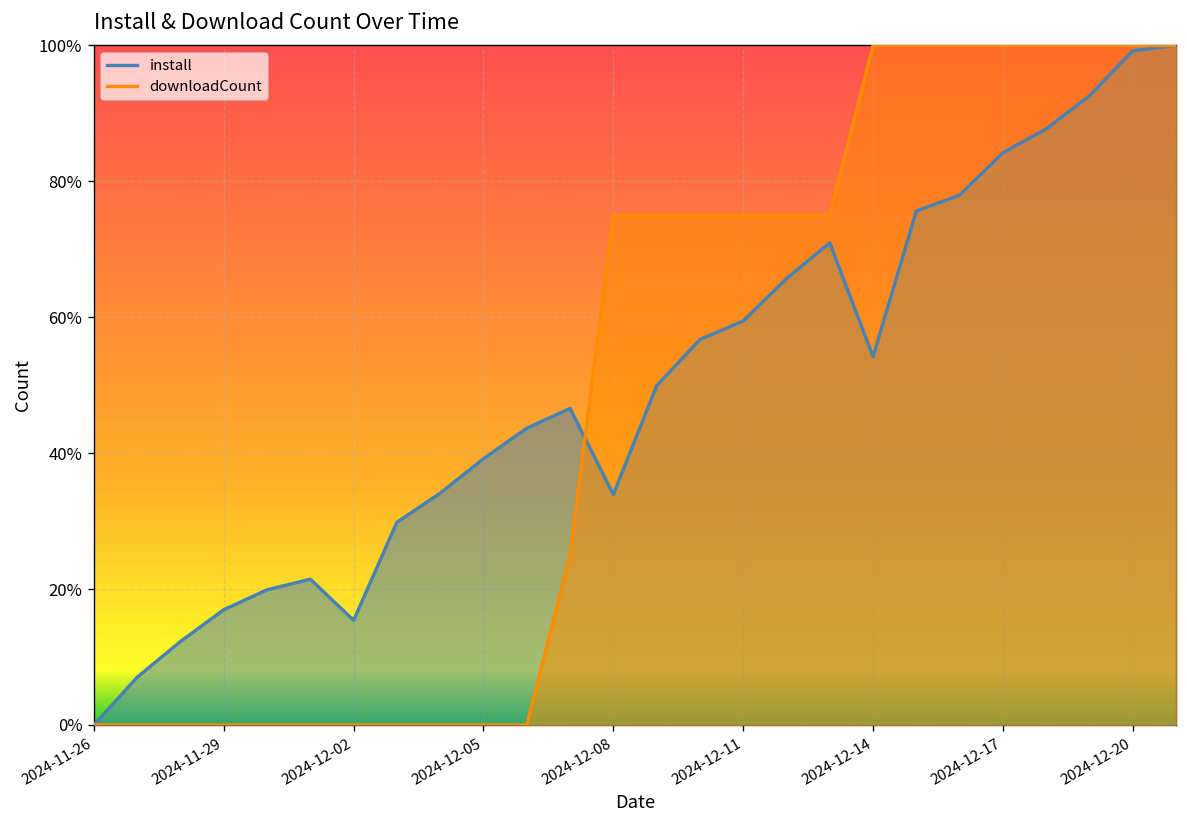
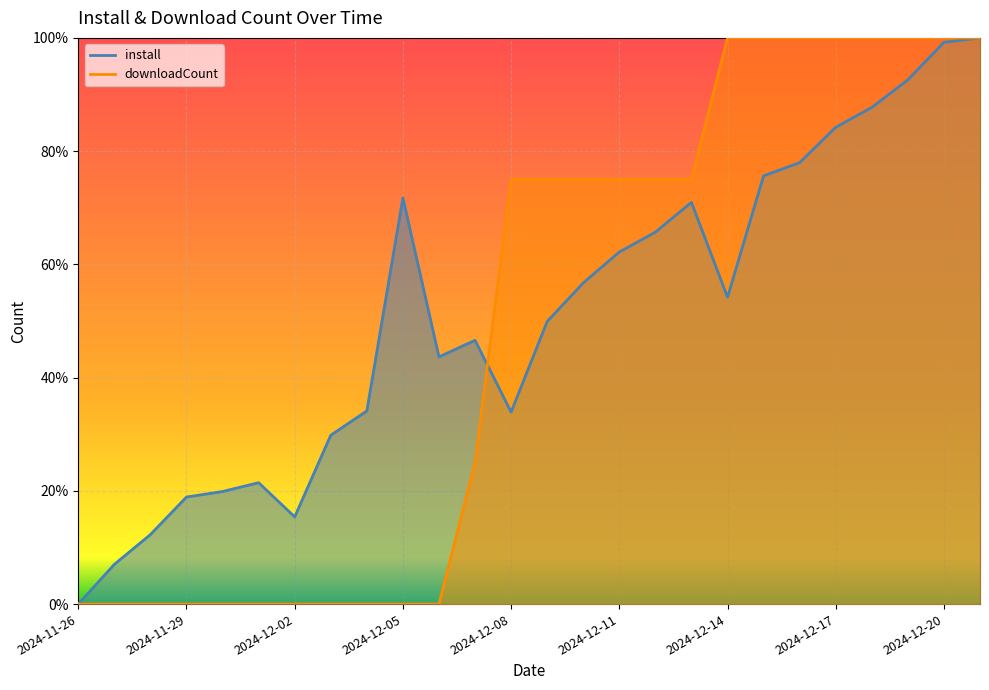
install, 2024-11-29: 17% -> 19%
install, 2024-12-05: 39% -> 72%
install, 2024-12-11: 59% -> 62%
